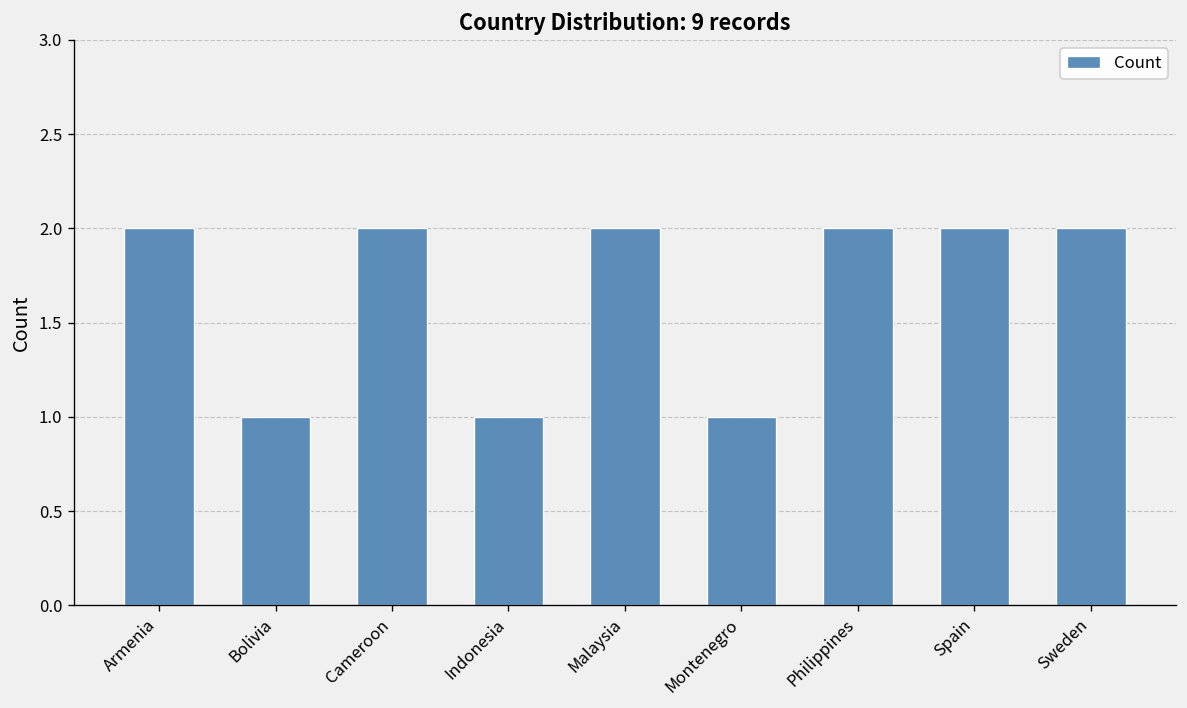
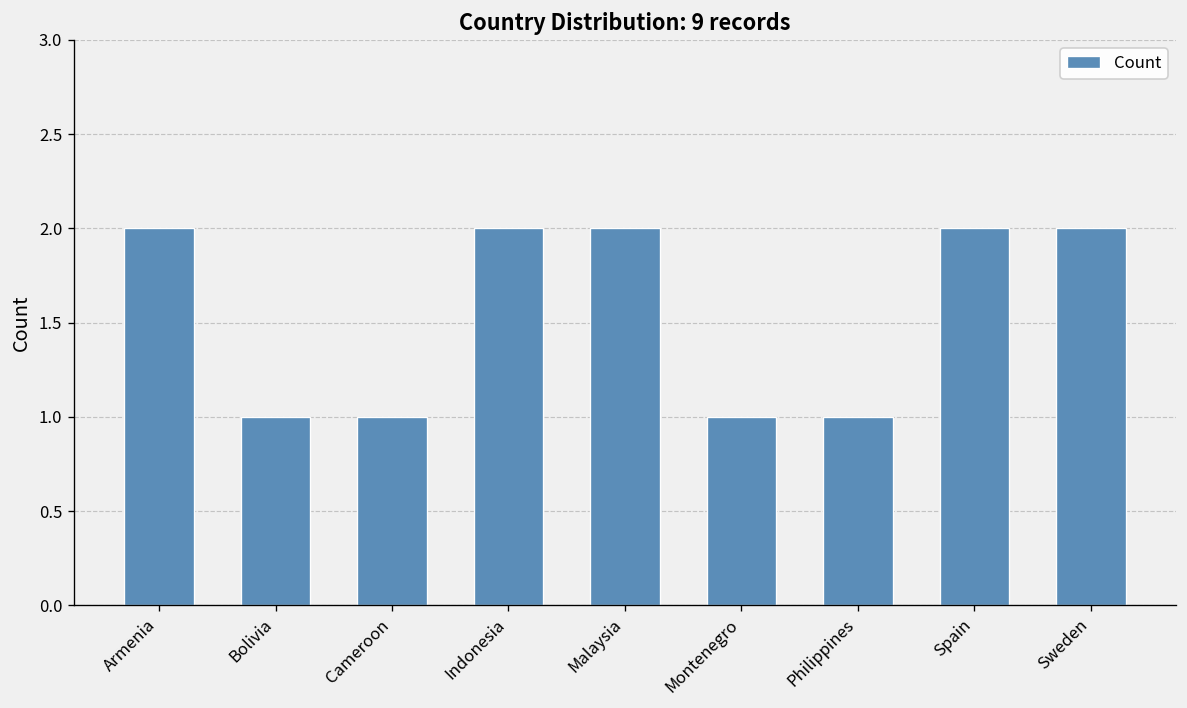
Cameroon: 2 -> 1
Indonesia: 1 -> 2
Philippines: 2 -> 1
